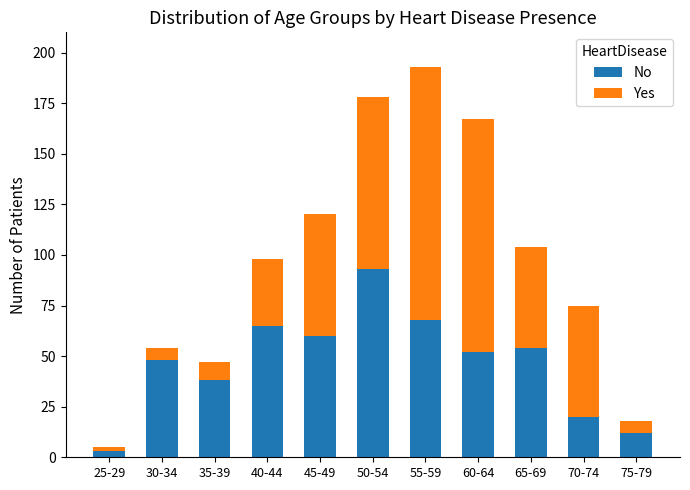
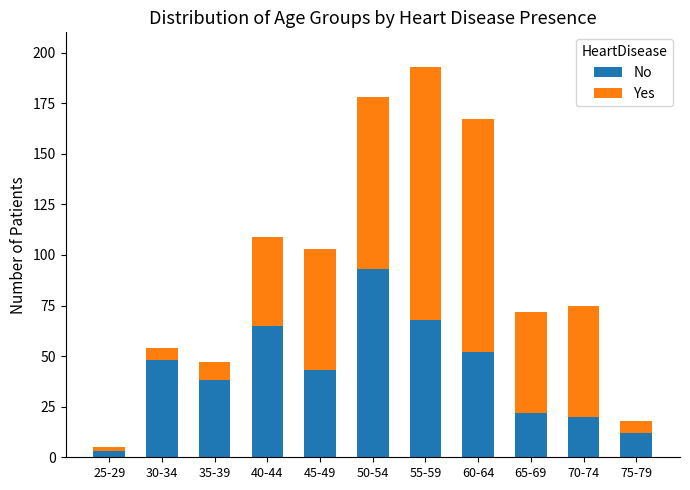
Yes, 40-44: 33 -> 44
No, 45-49: 60 -> 43
No, 65-69: 54 -> 22
